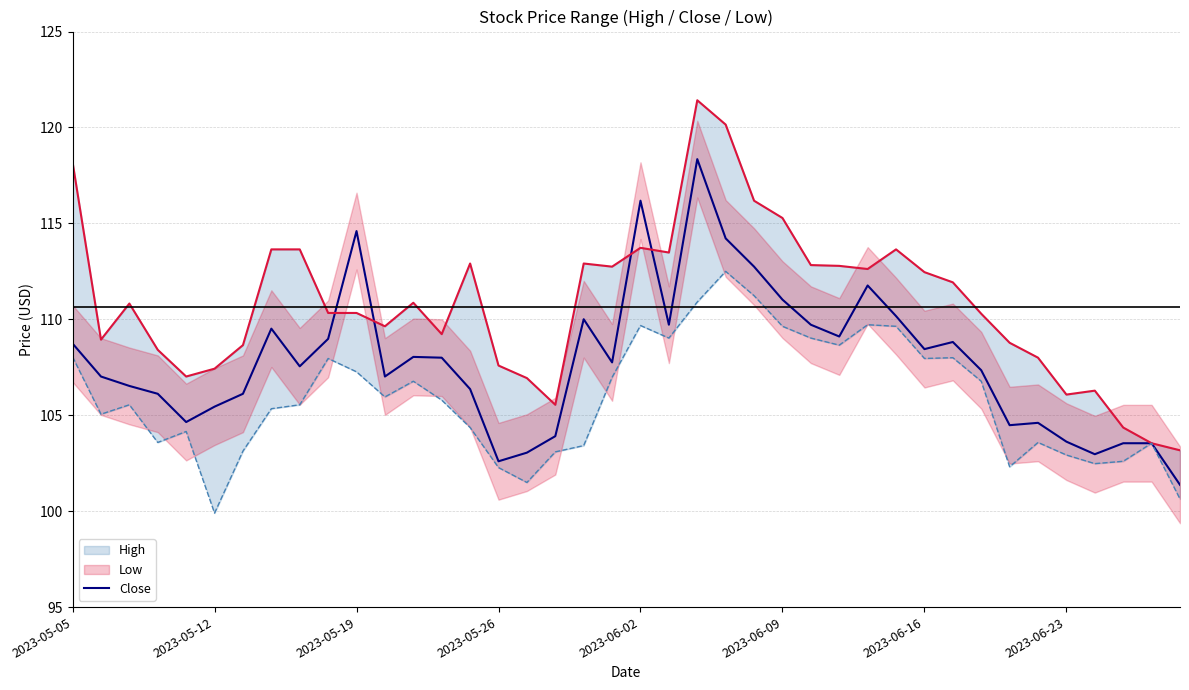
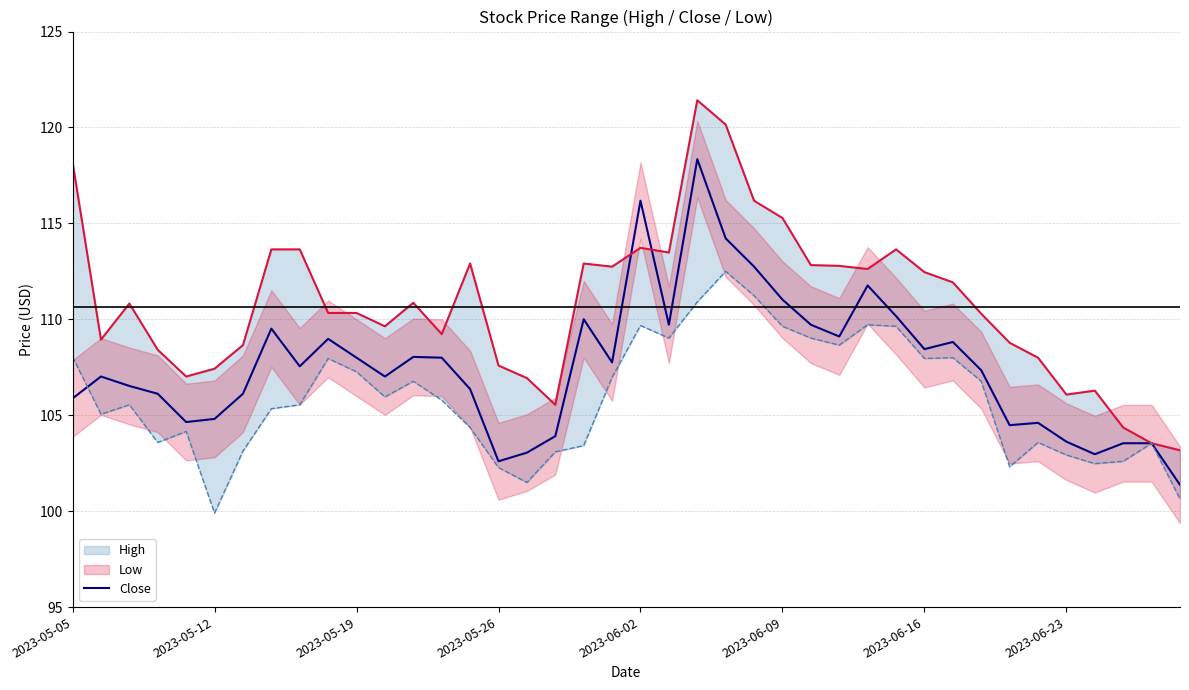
Close, 2023-05-05: 108.7 -> 105.9
Close, 2023-05-12: 105.4 -> 104.8
Close, 2023-05-19: 114.6 -> 108.0
